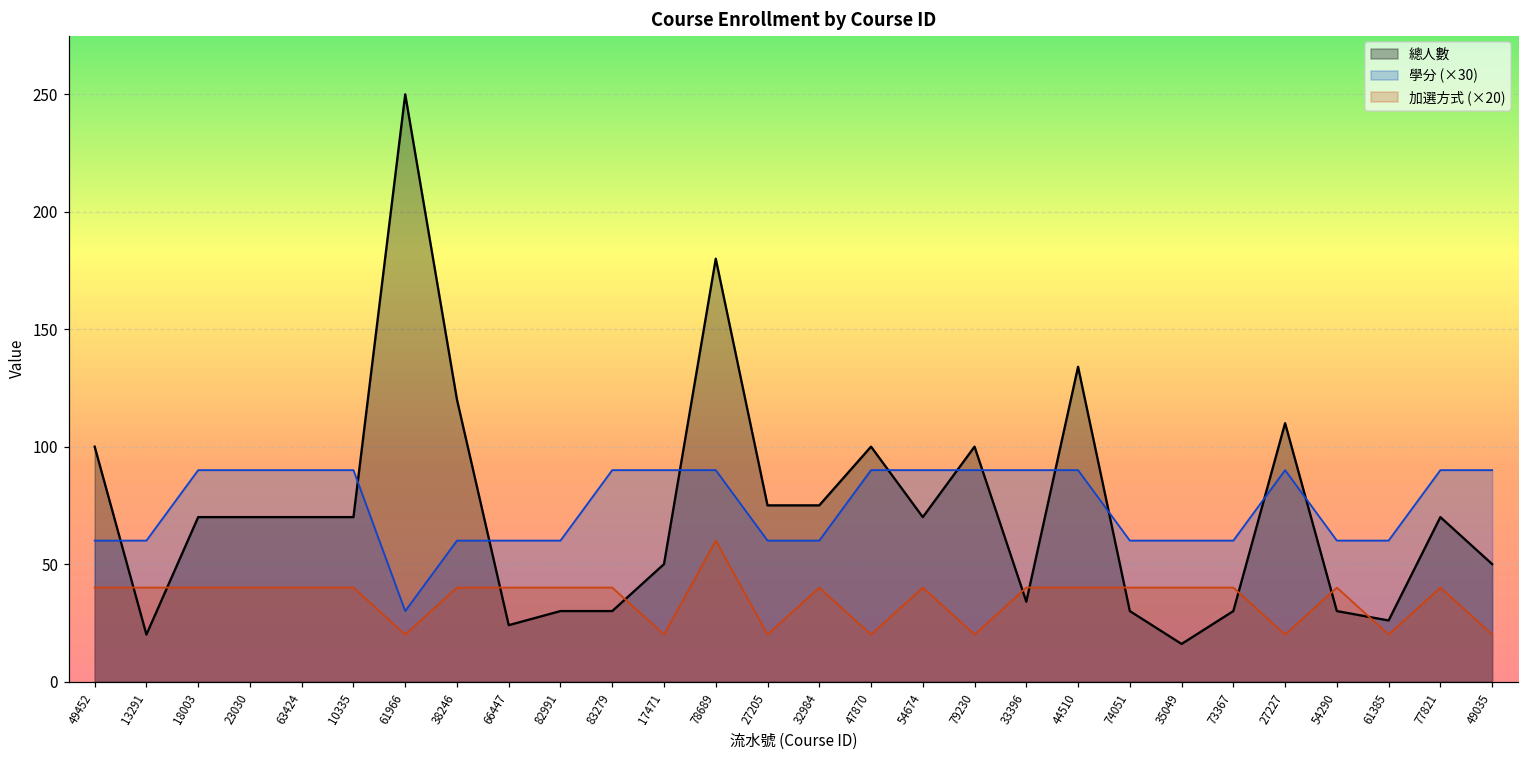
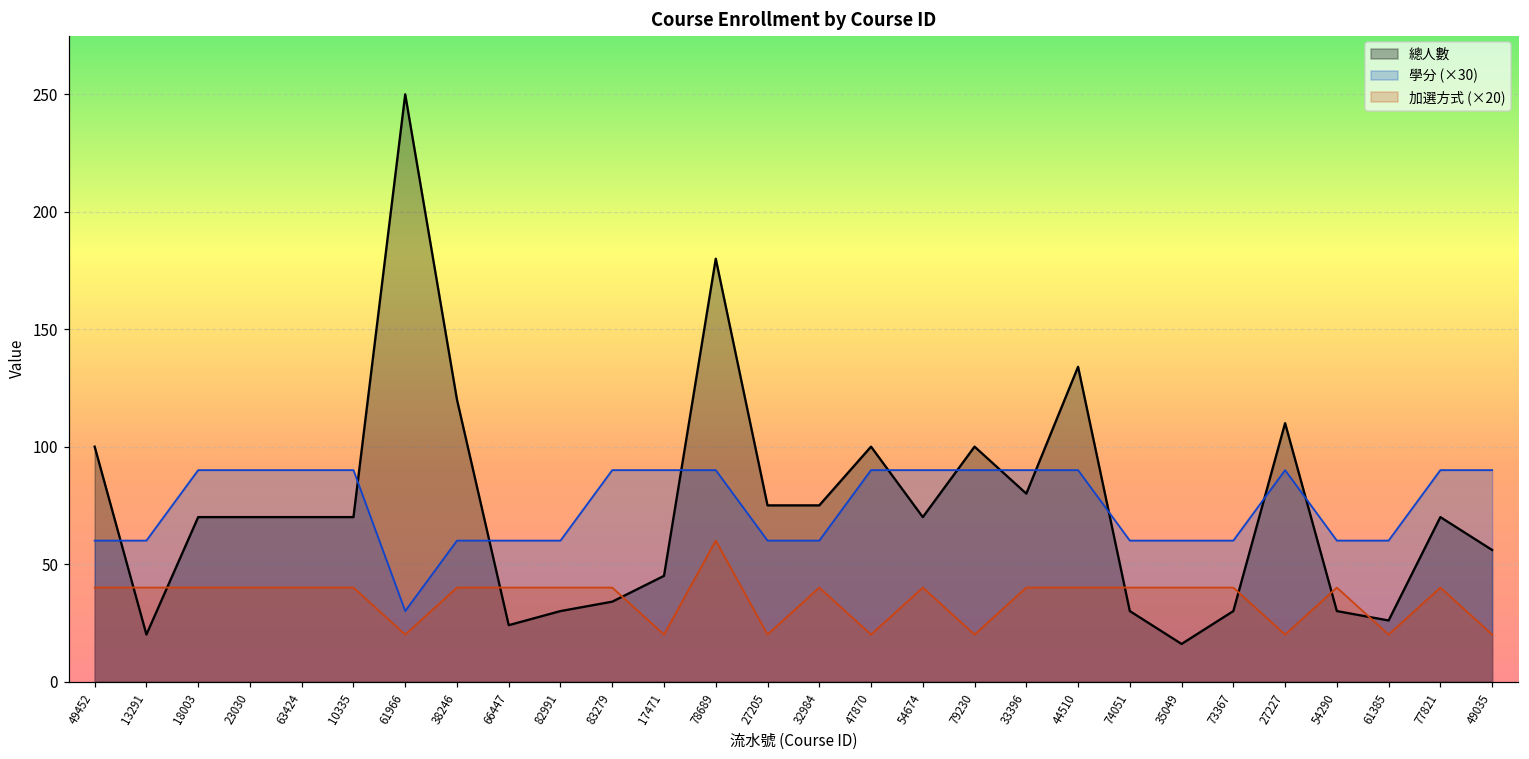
總人數, 83279: 30 -> 34
總人數, 17471: 50 -> 45
總人數, 33396: 34 -> 80
總人數, 49035: 50 -> 56
